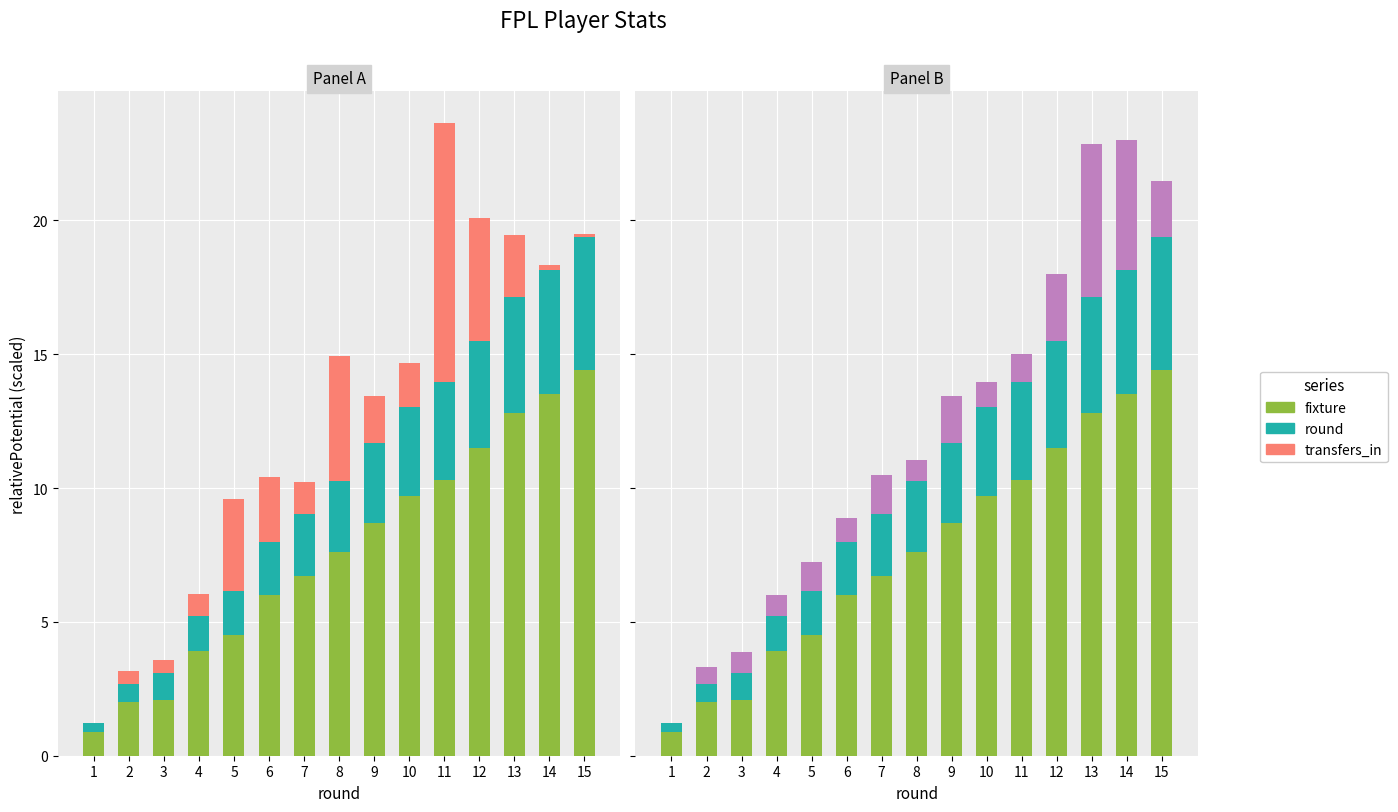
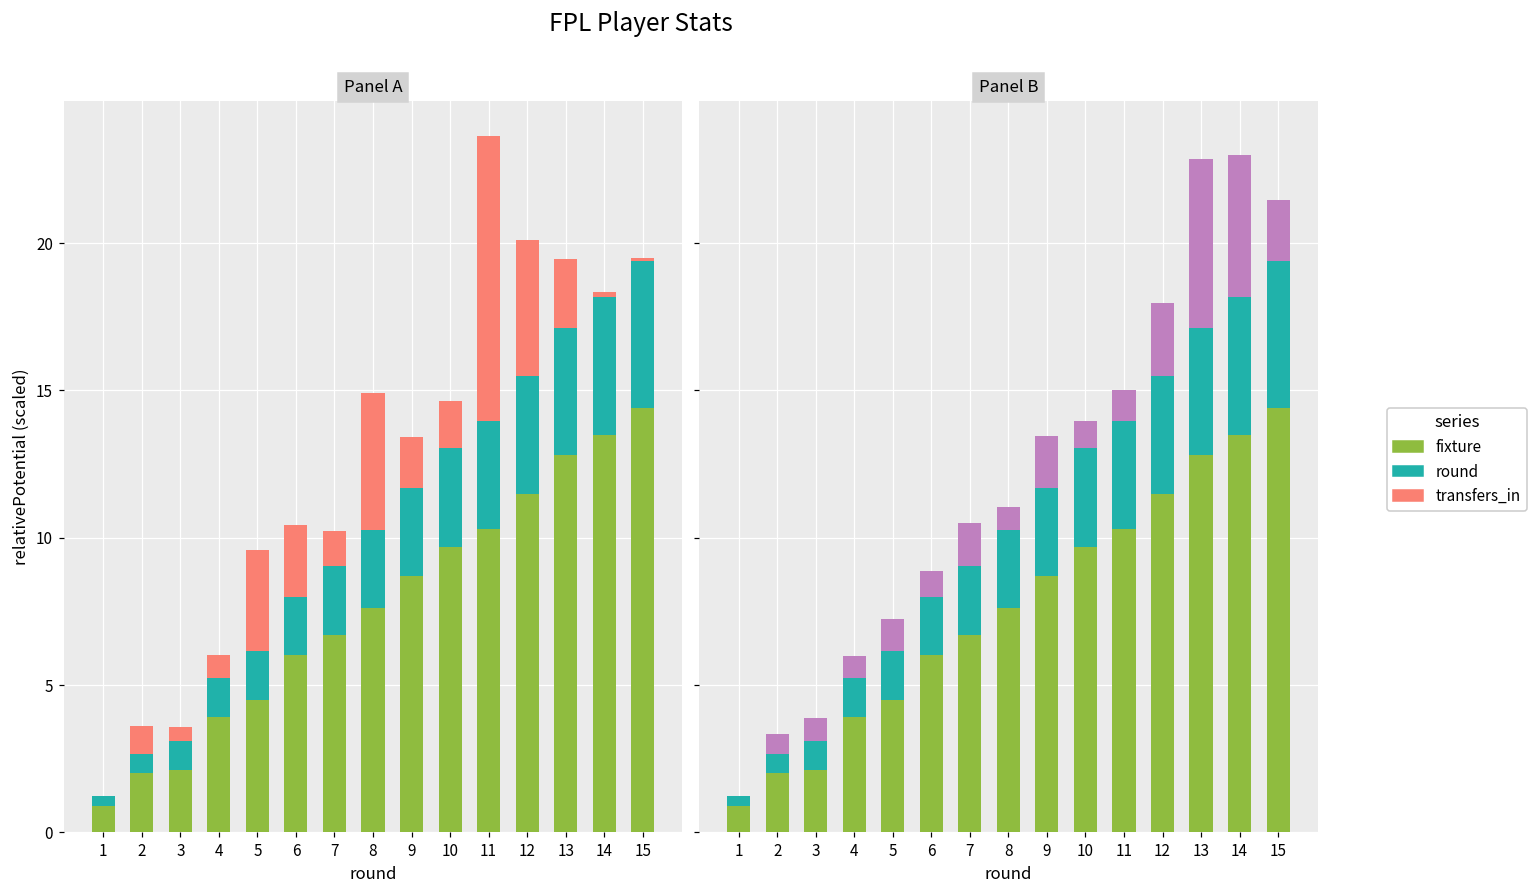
Panel A, transfers_in, 2: 0.5 -> 0.9
